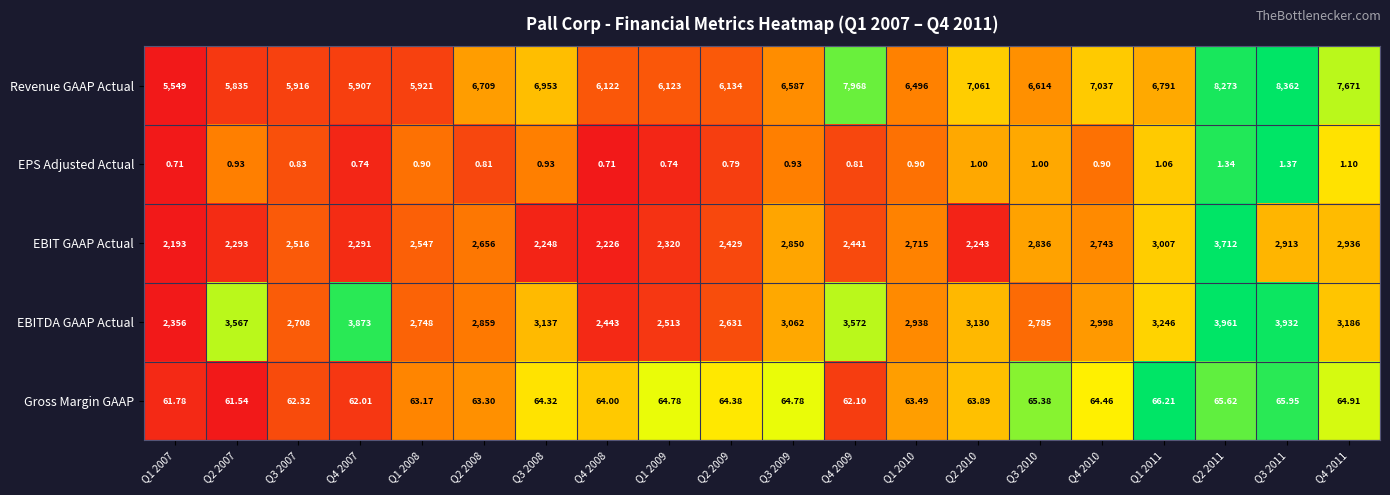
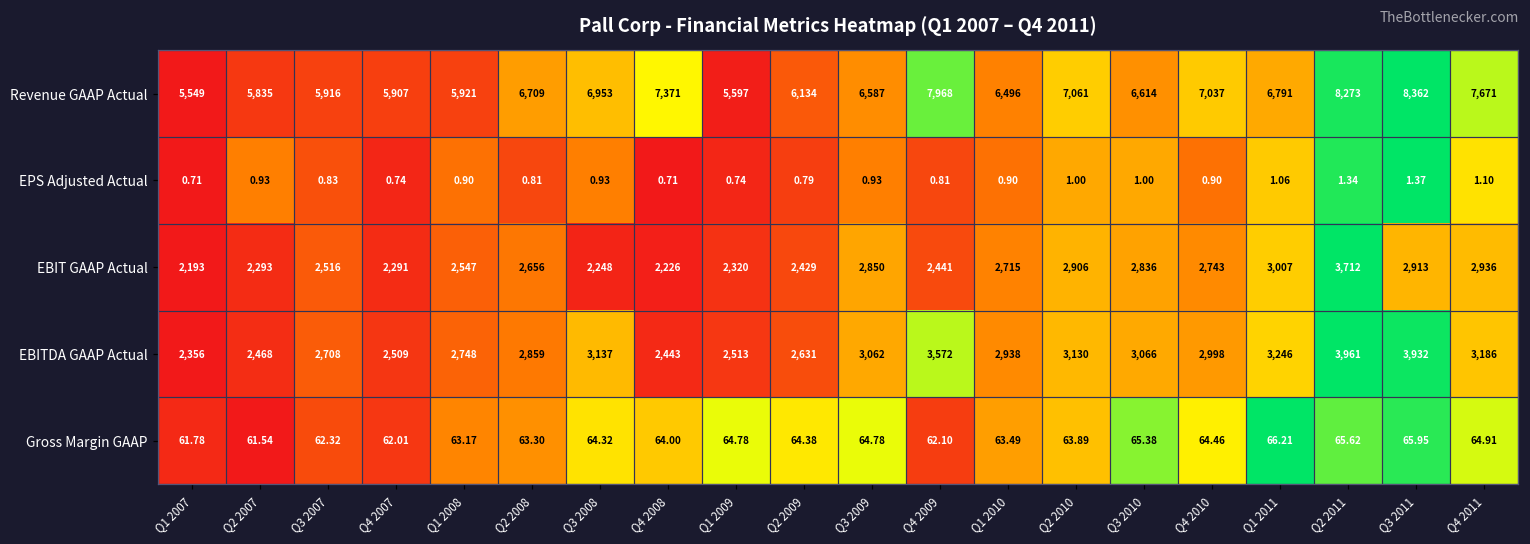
Revenue GAAP Actual, Q4 2008: 6,122 -> 7,371
Revenue GAAP Actual, Q1 2009: 6,123 -> 5,597
EBIT GAAP Actual, Q2 2010: 2,243 -> 2,906
EBITDA GAAP Actual, Q2 2007: 3,567 -> 2,468
EBITDA GAAP Actual, Q4 2007: 3,873 -> 2,509
EBITDA GAAP Actual, Q3 2010: 2,785 -> 3,066
